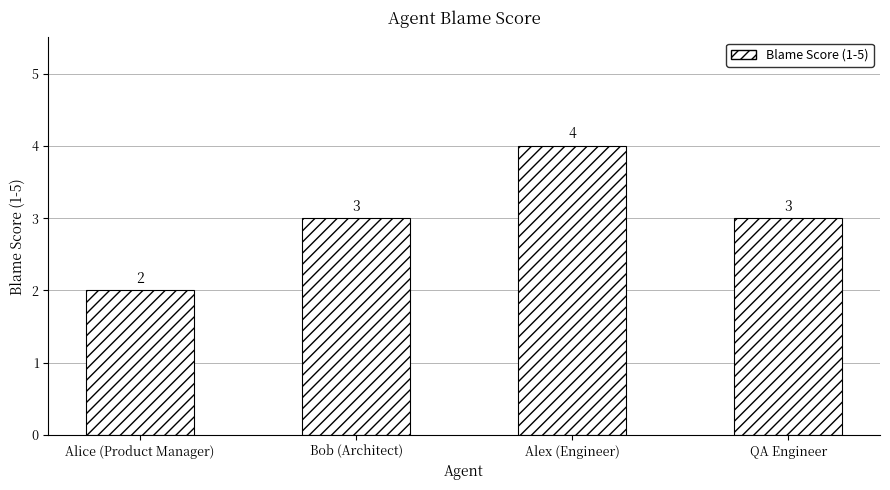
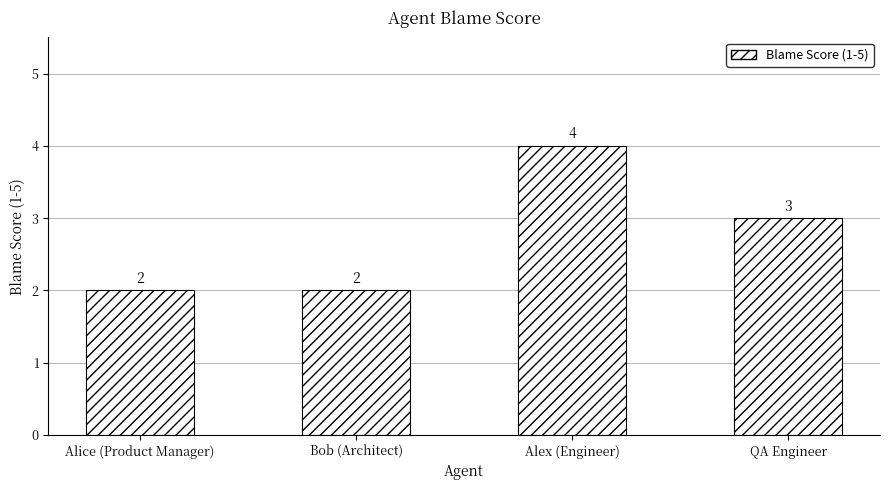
Bob (Architect): 3 -> 2
